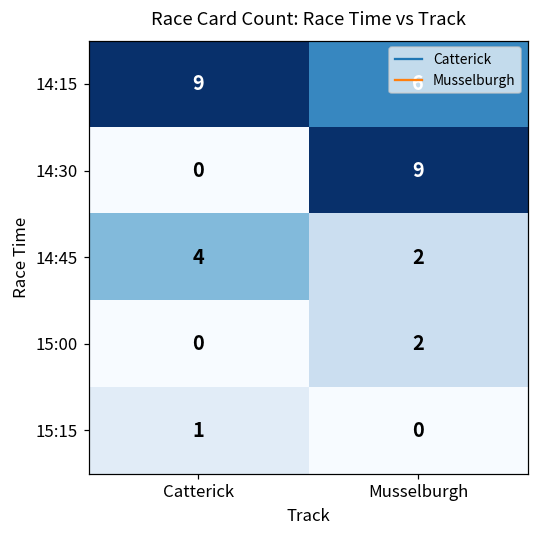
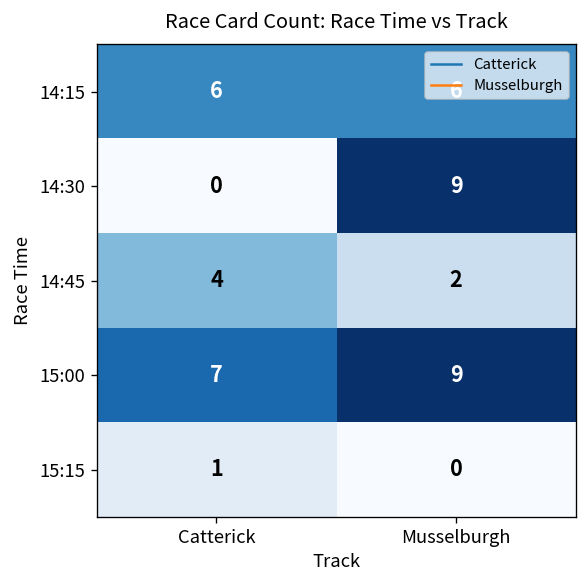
14:15, Catterick: 9 -> 6
15:00, Catterick: 0 -> 7
15:00, Musselburgh: 2 -> 9
